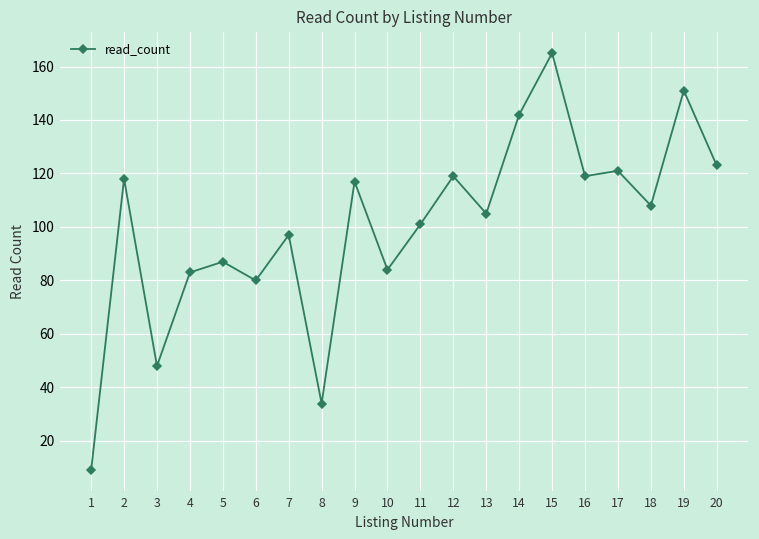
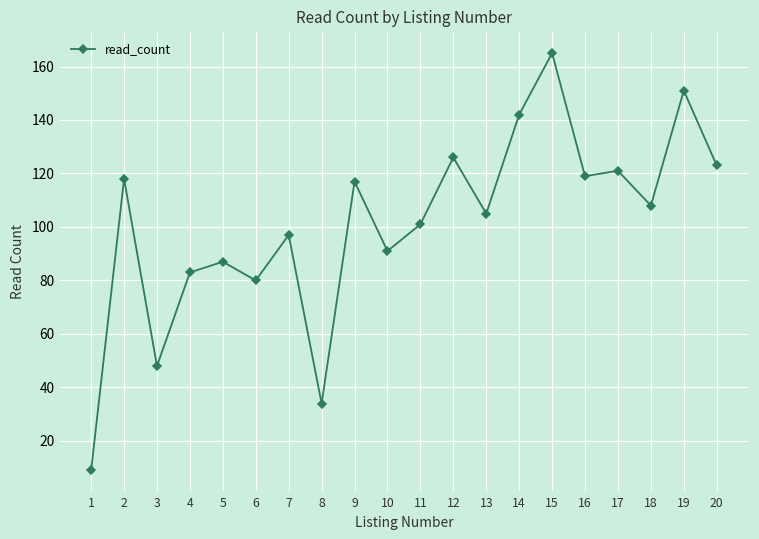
10: 84 -> 91
12: 119 -> 126
